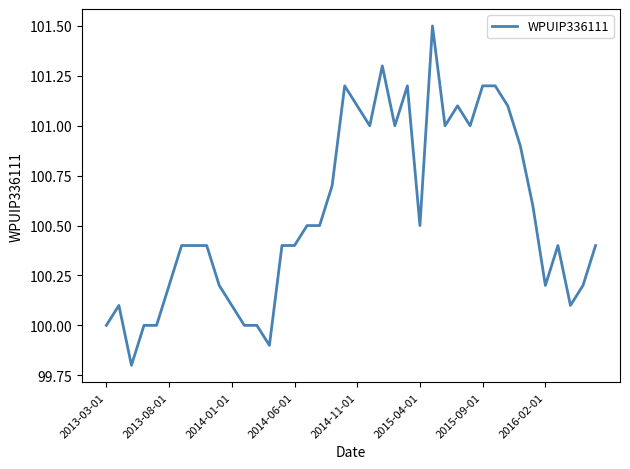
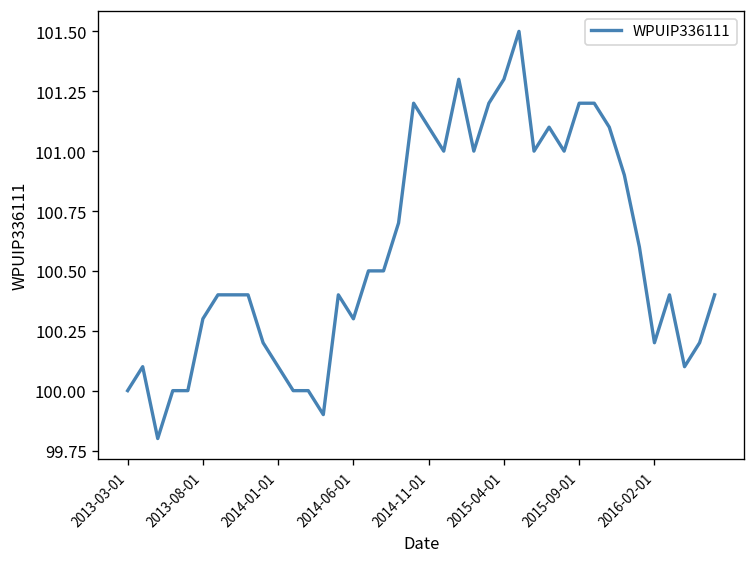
2013-08-01: 100.2 -> 100.3
2014-06-01: 100.4 -> 100.3
2015-04-01: 100.5 -> 101.3
